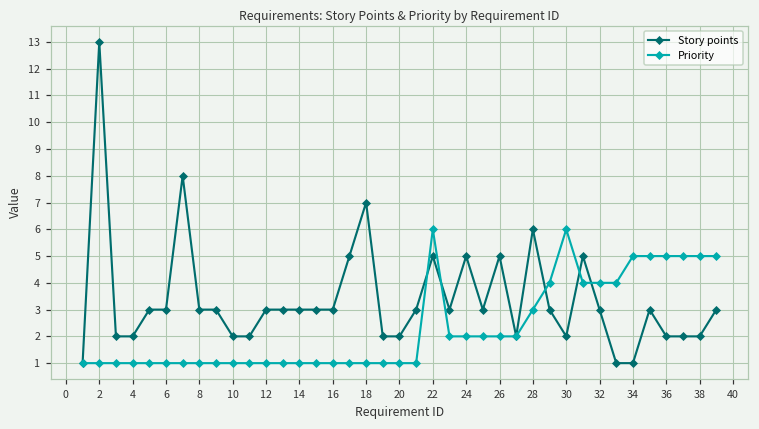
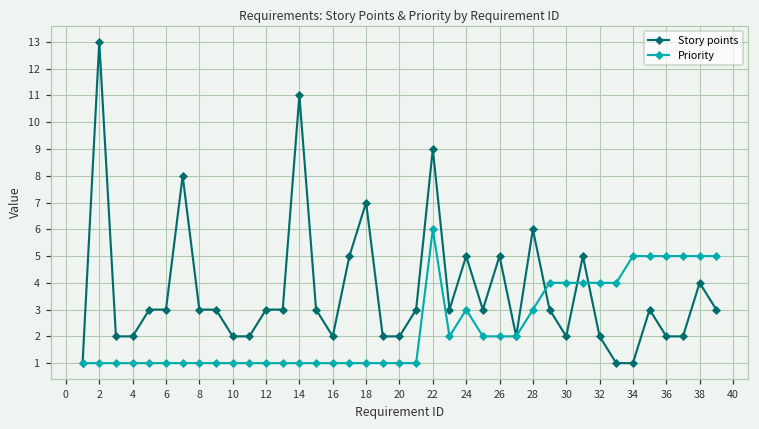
Story points, 14: 3 -> 11
Story points, 16: 3 -> 2
Story points, 22: 5 -> 9
Priority, 24: 2 -> 3
Priority, 30: 6 -> 4
Story points, 32: 3 -> 2
Story points, 38: 2 -> 4
